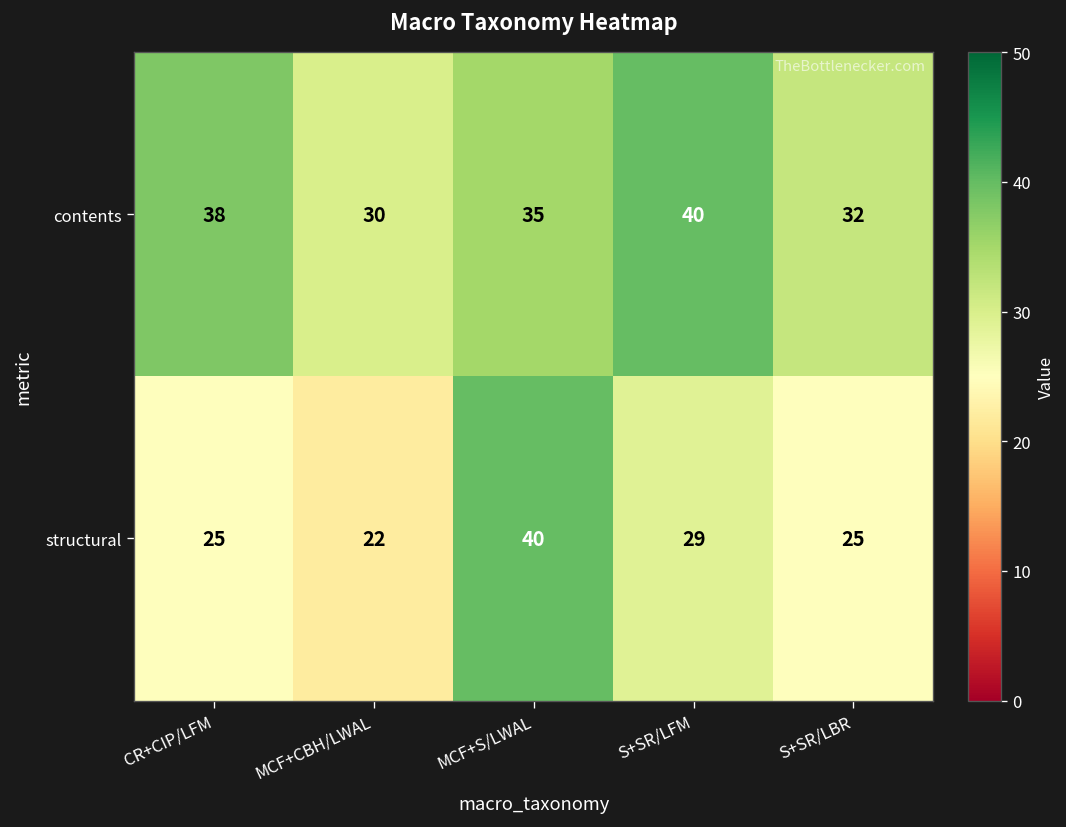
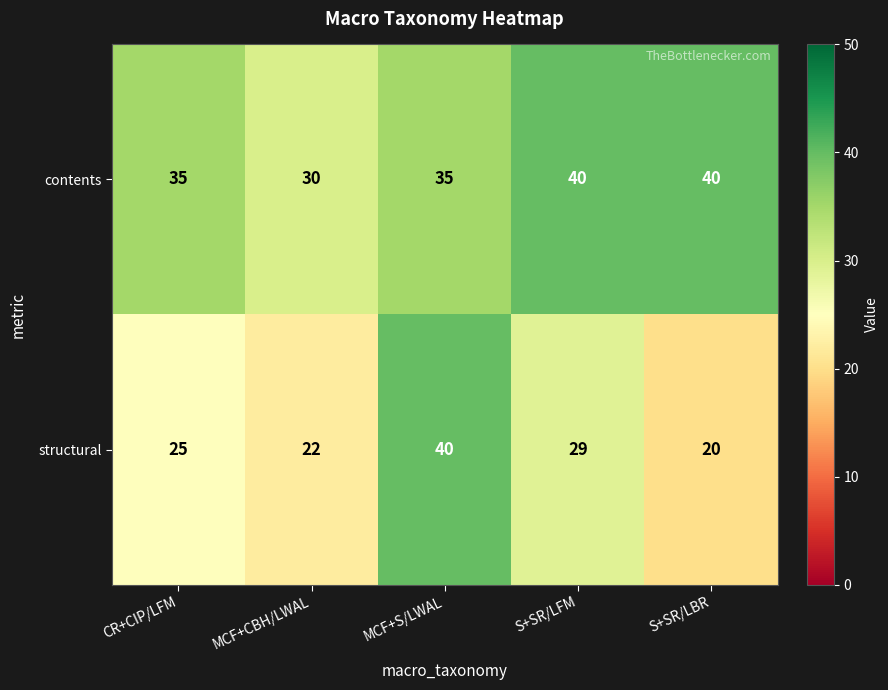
contents, CR+CIP/LFM: 38 -> 35
contents, S+SR/LBR: 32 -> 40
structural, S+SR/LBR: 25 -> 20
